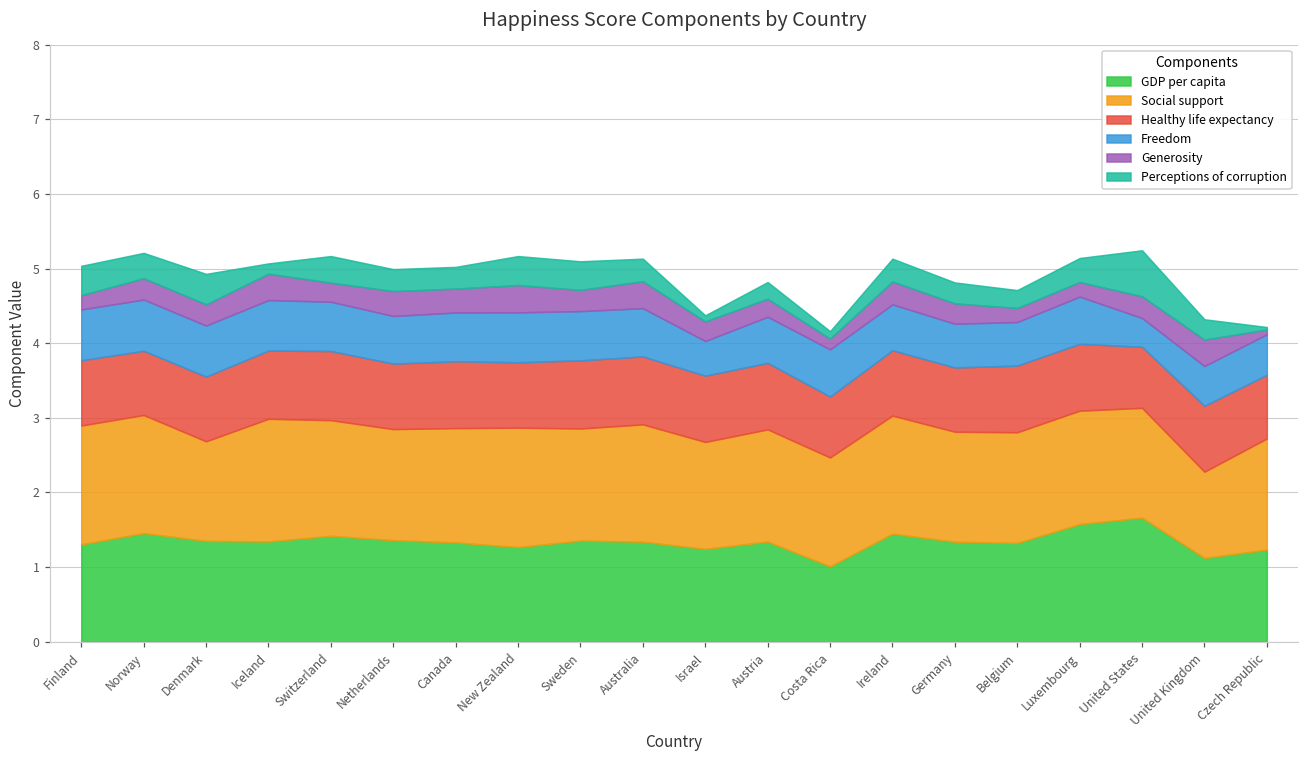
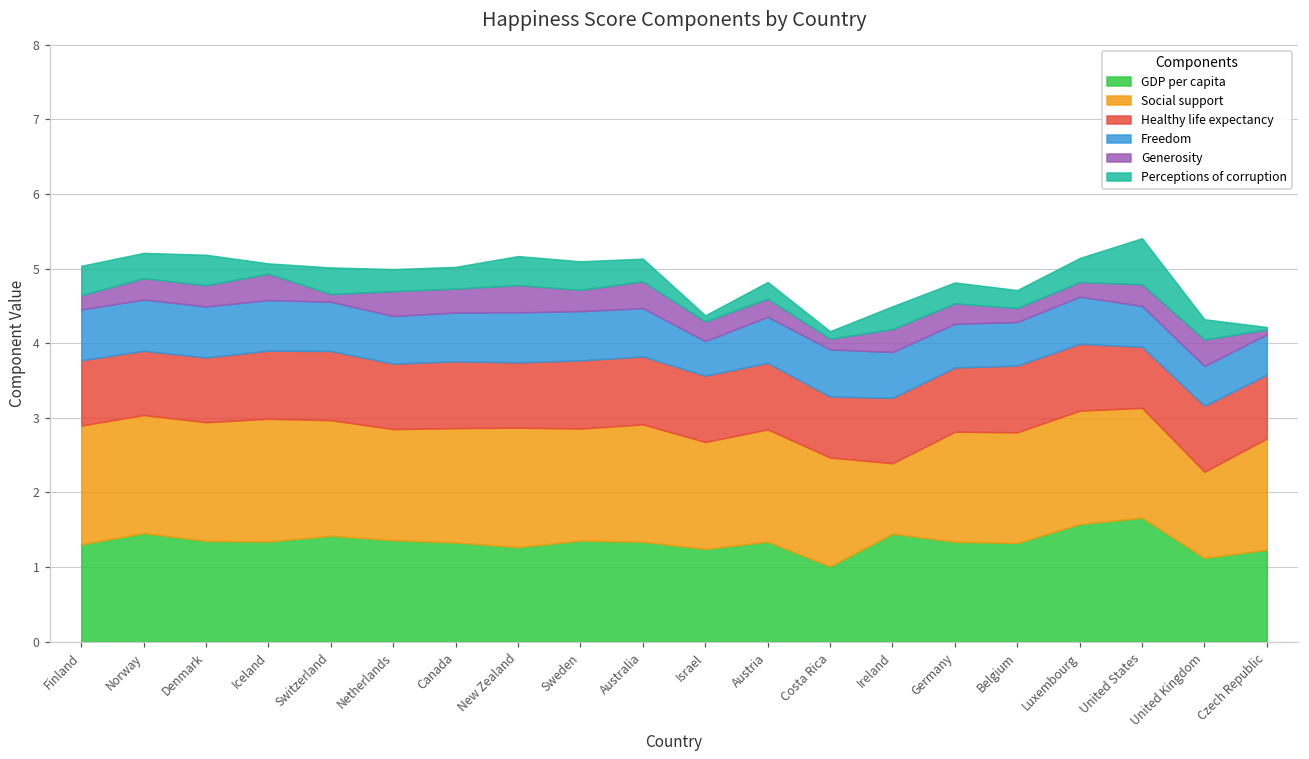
Social support, Denmark: 1.3 -> 1.6
Generosity, Switzerland: 0.3 -> 0.1
Social support, Ireland: 1.6 -> 0.9
Freedom, United States: 0.4 -> 0.5
